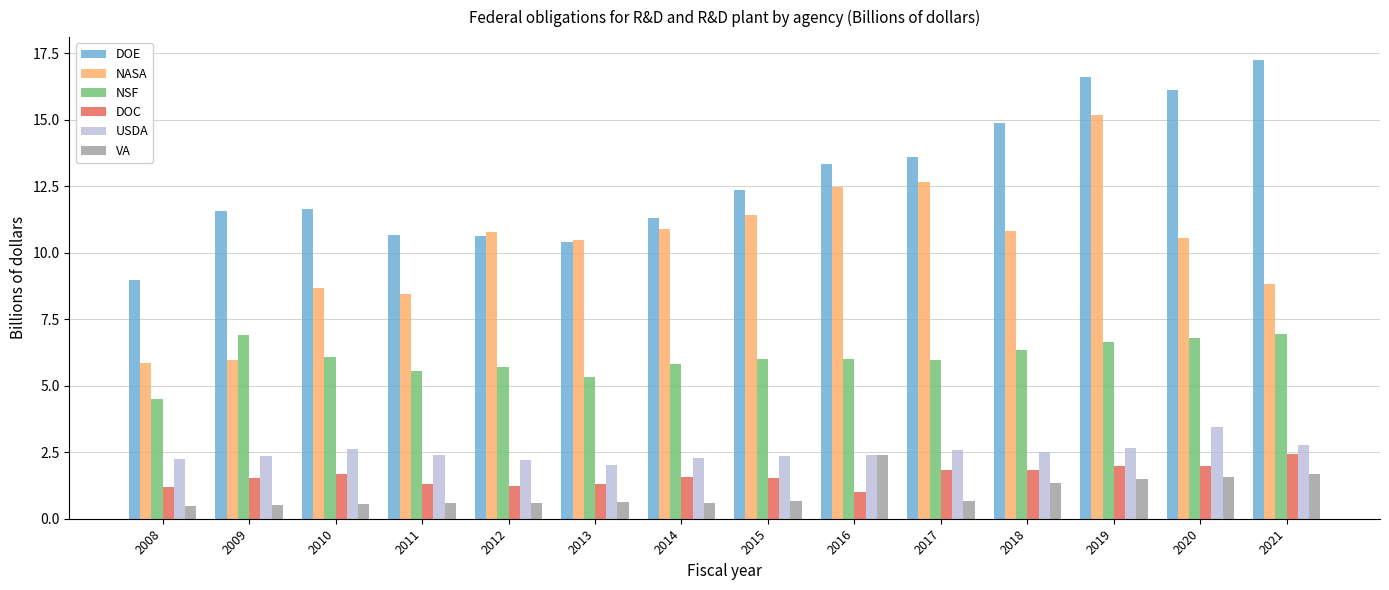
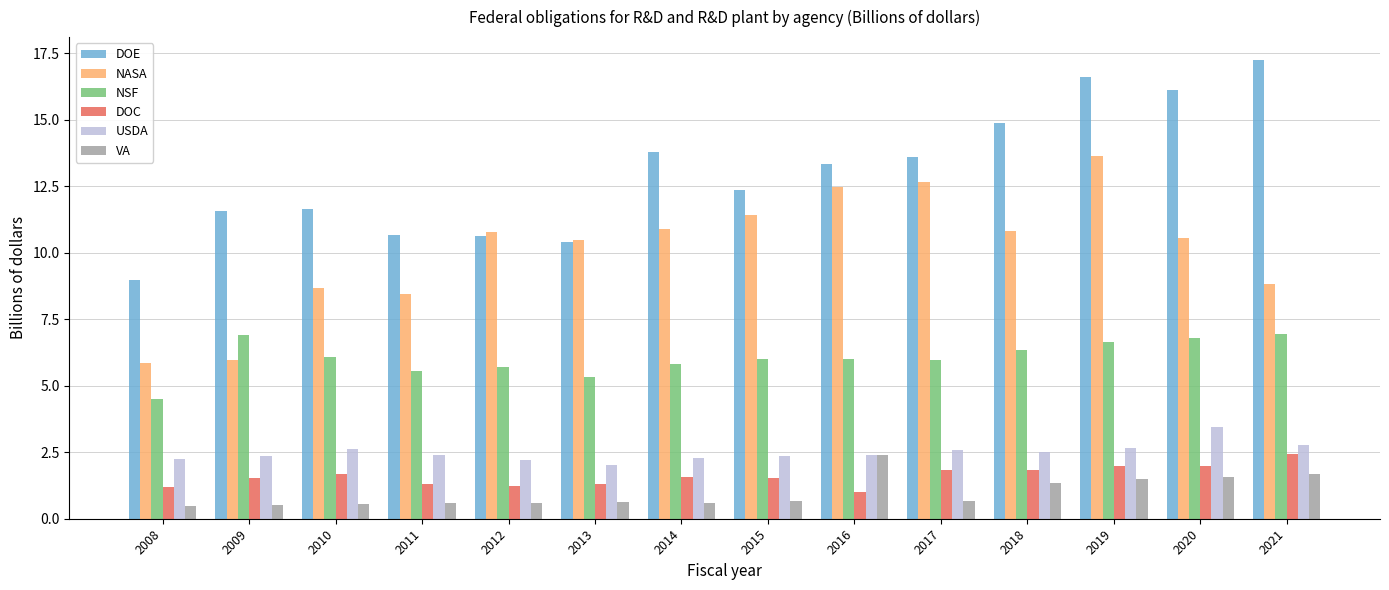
DOE, 2014: 11.3 -> 13.8
NASA, 2019: 15.2 -> 13.6
